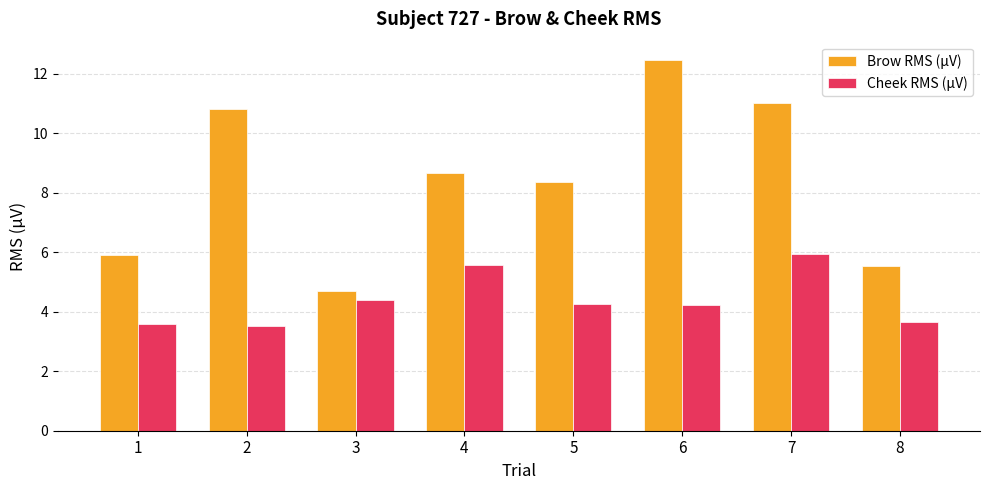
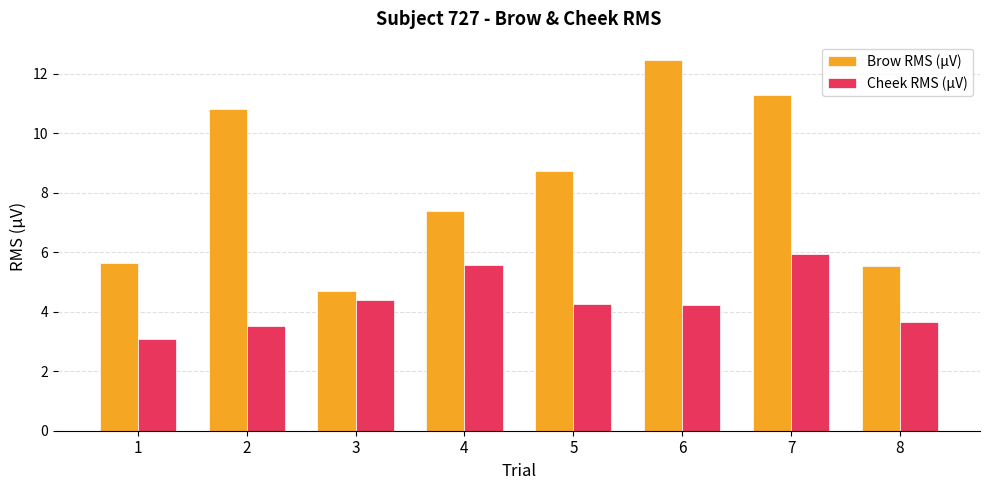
Brow RMS (µV), 1: 5.9 -> 5.6
Cheek RMS (µV), 1: 3.6 -> 3.1
Brow RMS (µV), 4: 8.7 -> 7.4
Brow RMS (µV), 5: 8.4 -> 8.7
Brow RMS (µV), 7: 11.0 -> 11.3
